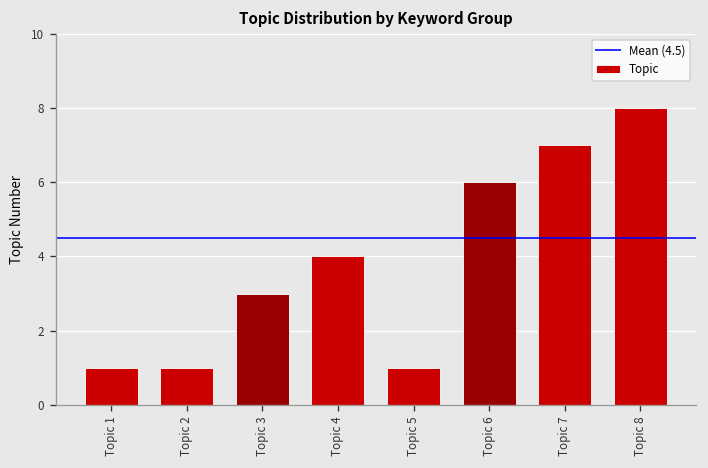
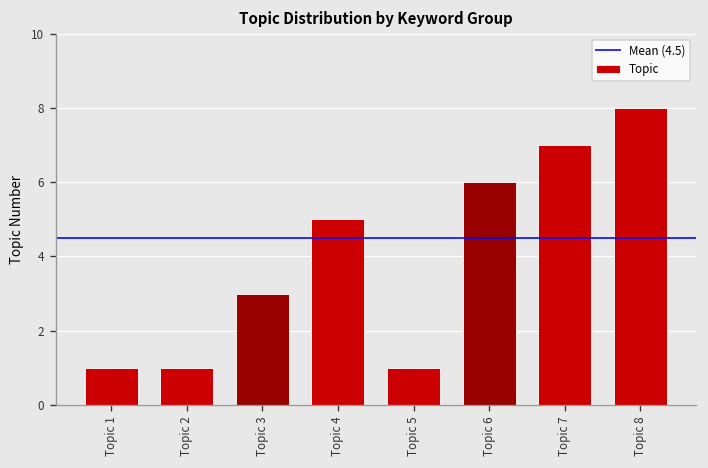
Topic 4: 4 -> 5
